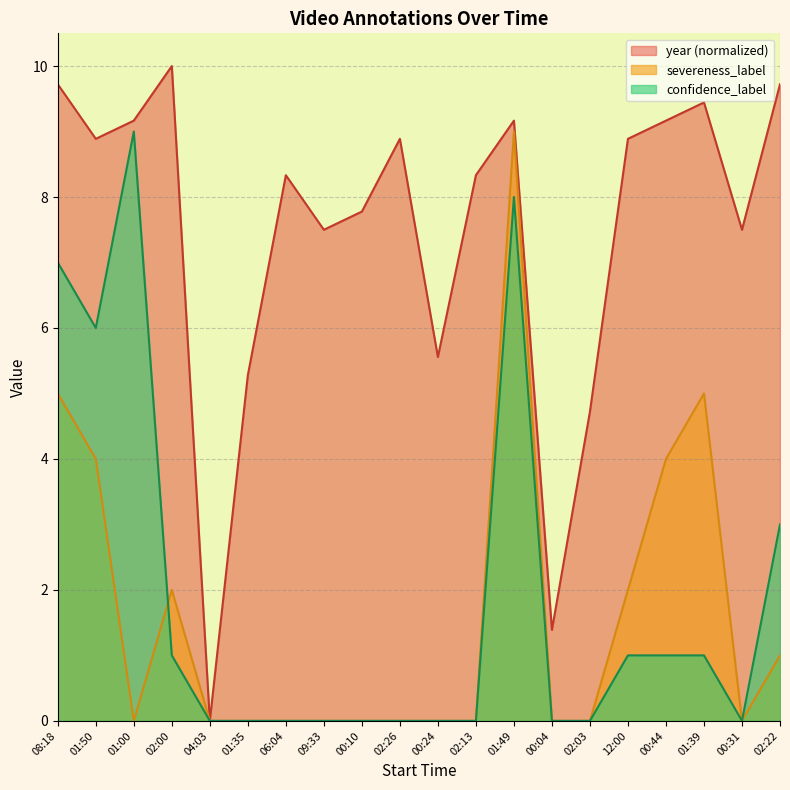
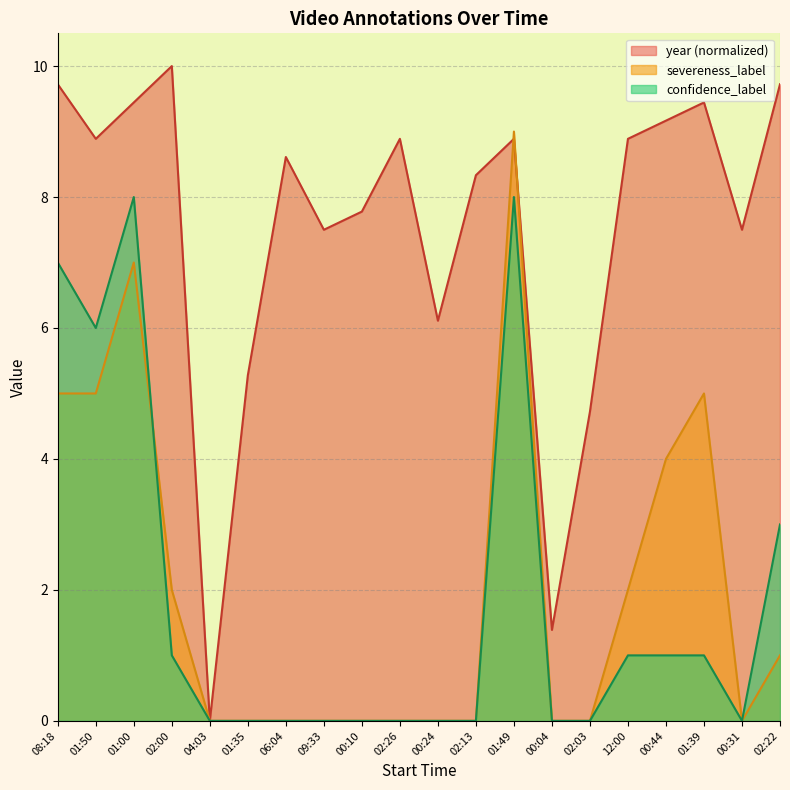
severeness_label, 01:50: 4 -> 5
year (normalized), 01:00: 9.2 -> 9.4
severeness_label, 01:00: 0 -> 7
confidence_label, 01:00: 9 -> 8
year (normalized), 06:04: 8.3 -> 8.6
year (normalized), 00:24: 5.6 -> 6.1
year (normalized), 01:49: 9.2 -> 8.9
